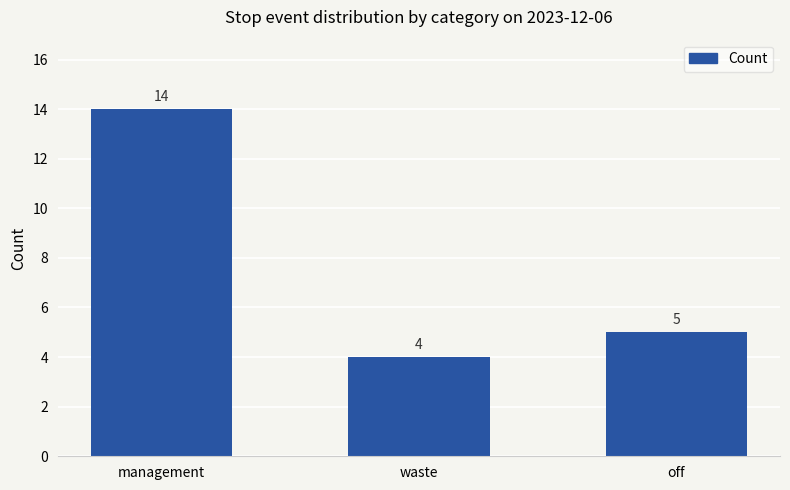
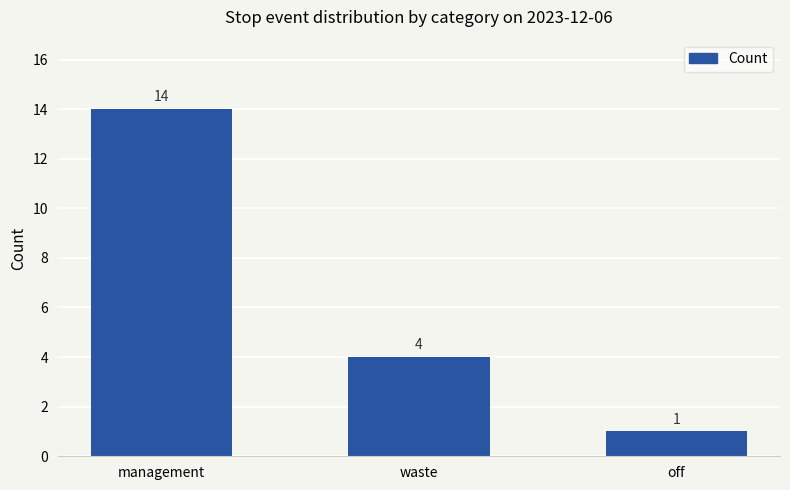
off: 5 -> 1
